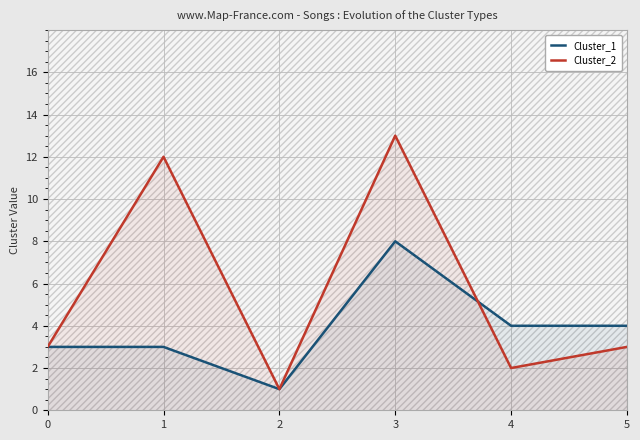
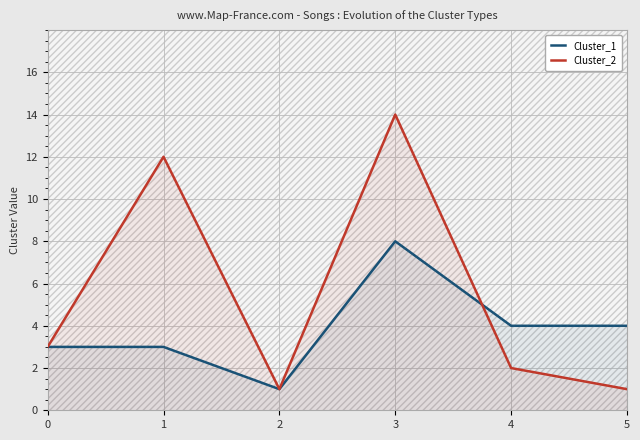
Cluster_2, 3: 13 -> 14
Cluster_2, 5: 3 -> 1
